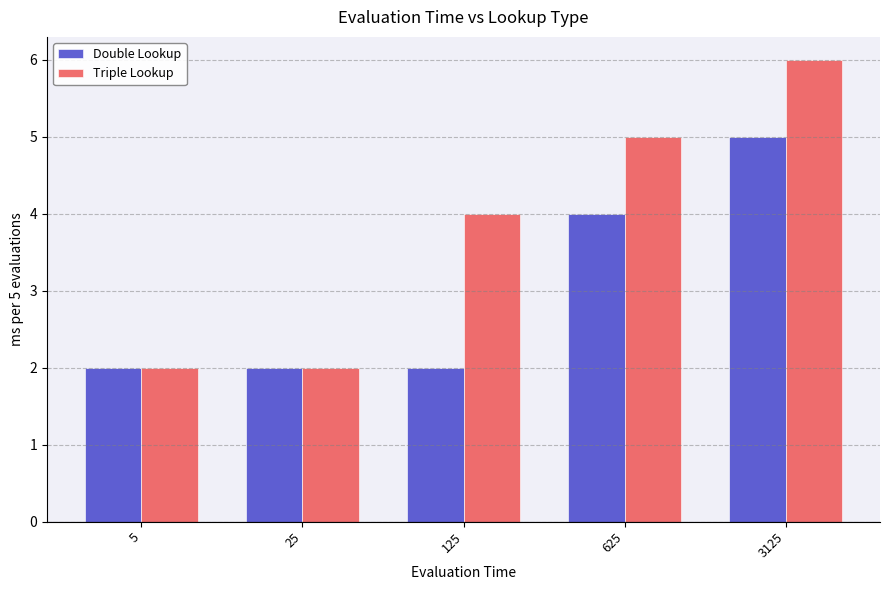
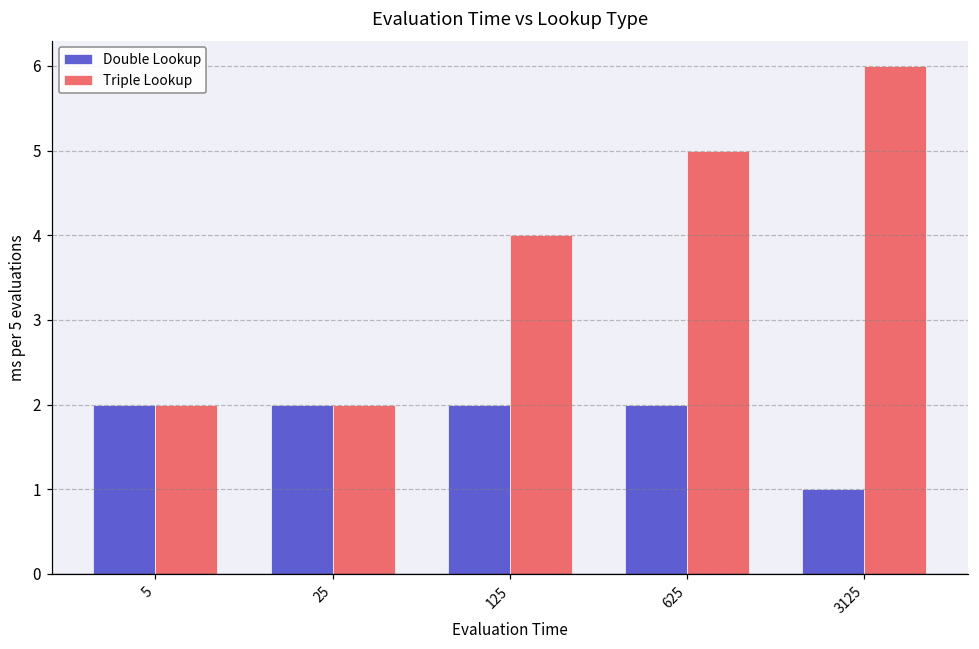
Double Lookup, 625: 4 -> 2
Double Lookup, 3125: 5 -> 1
